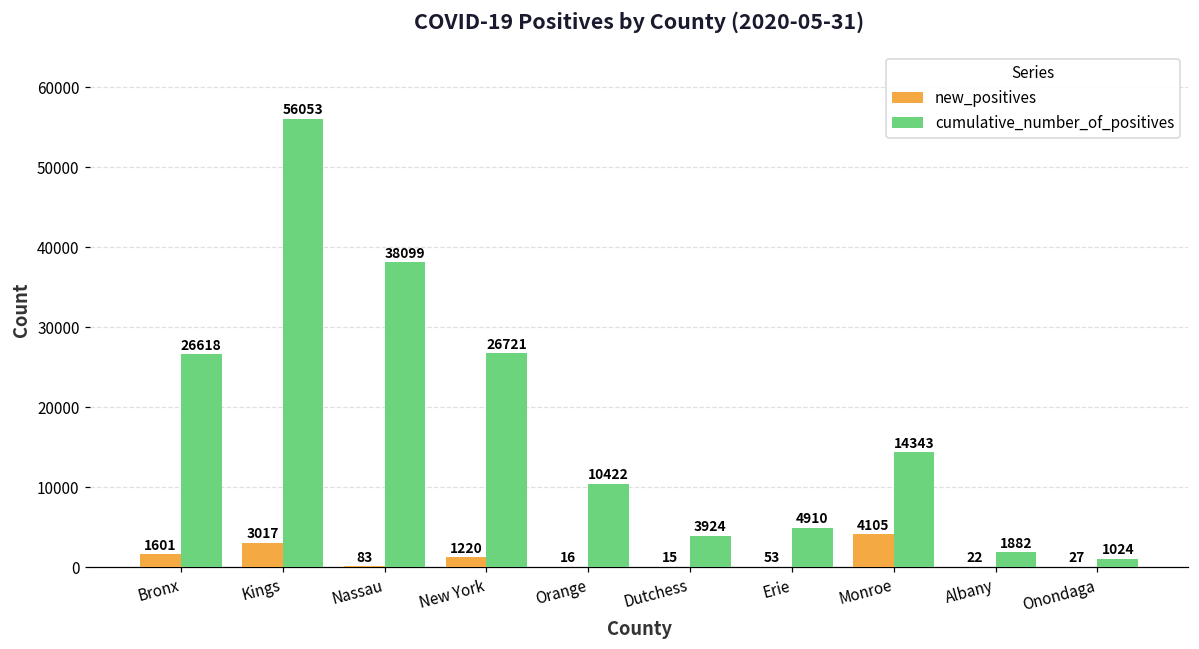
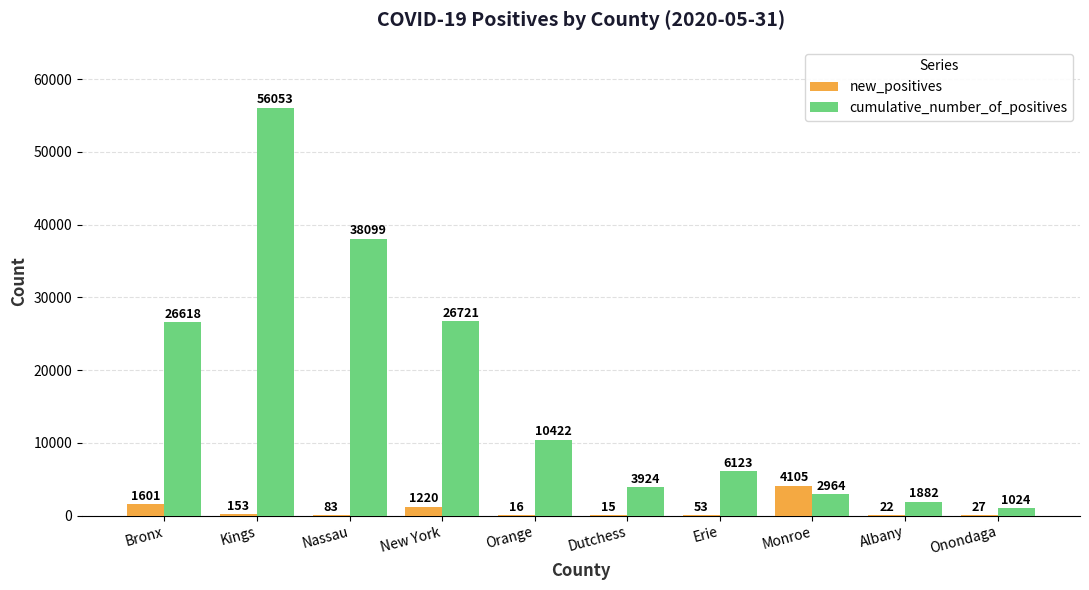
new_positives, Kings: 3017 -> 153
cumulative_number_of_positives, Erie: 4910 -> 6123
cumulative_number_of_positives, Monroe: 14343 -> 2964
